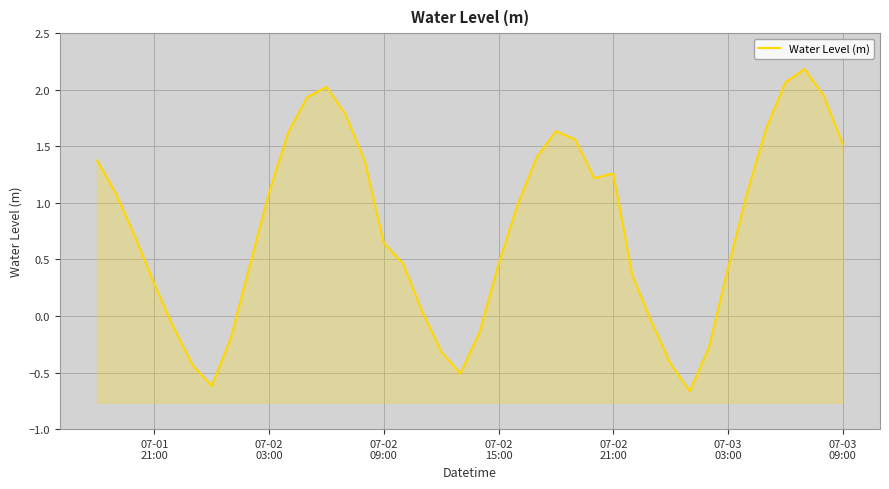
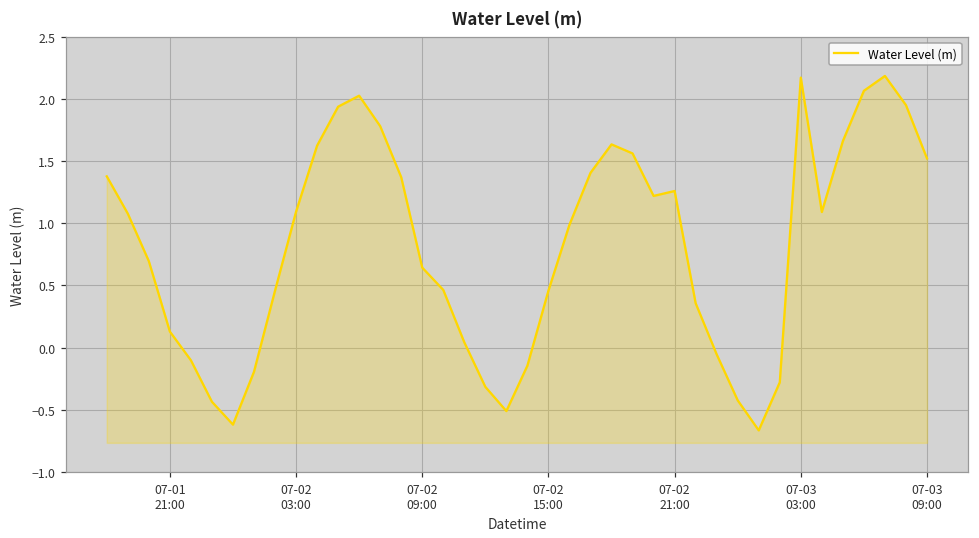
07-01 21:00: 0.28 -> 0.13
07-03 03:00: 0.42 -> 2.17
